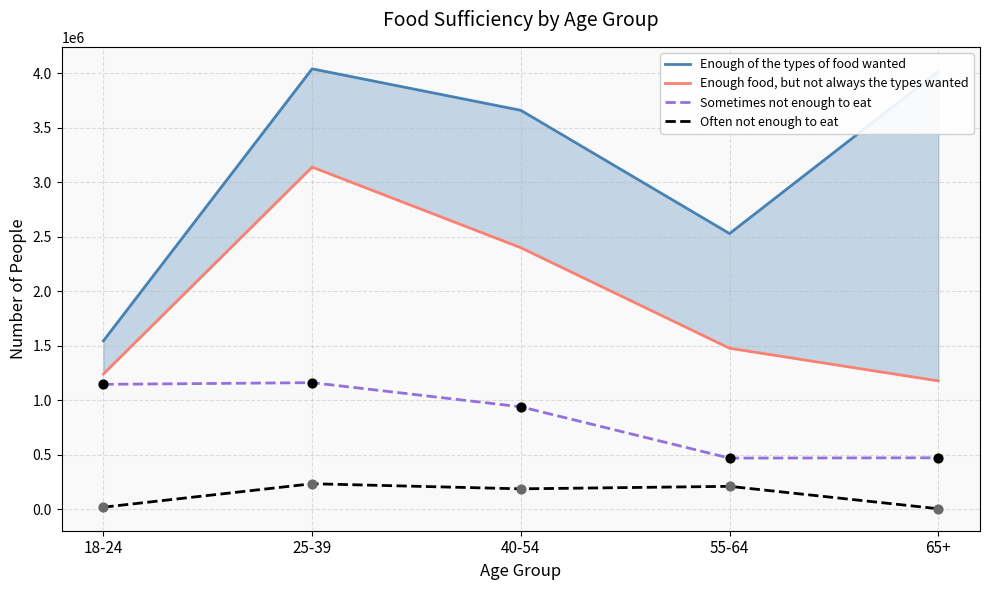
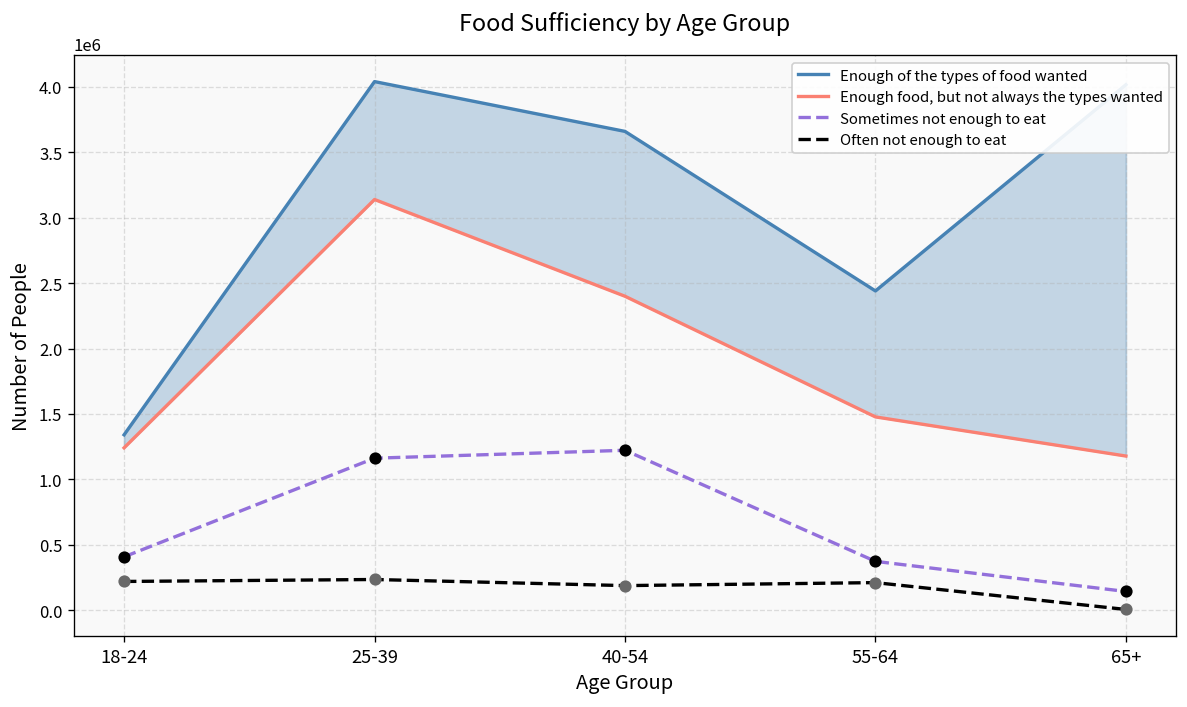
Enough of the types of food wanted, 18-24: 1550000 -> 1340000
Sometimes not enough to eat, 18-24: 1150000 -> 410000
Often not enough to eat, 18-24: 20000 -> 220000
Sometimes not enough to eat, 40-54: 940000 -> 1220000
Enough of the types of food wanted, 55-64: 2530000 -> 2440000
Sometimes not enough to eat, 55-64: 470000 -> 370000
Sometimes not enough to eat, 65+: 470000 -> 140000
